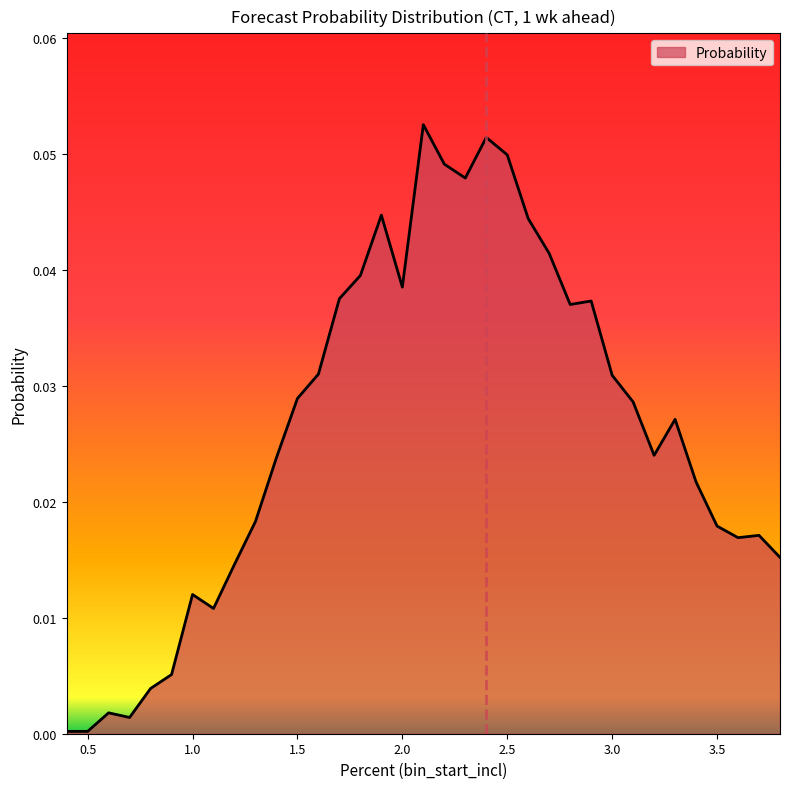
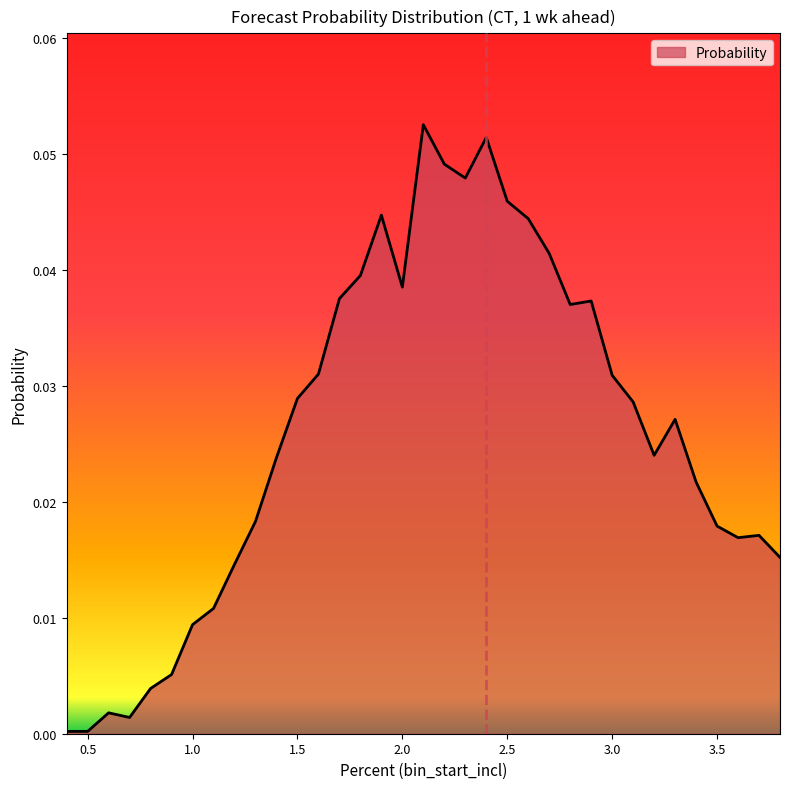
1.0: 0.0120 -> 0.0094
2.5: 0.0499 -> 0.0459
